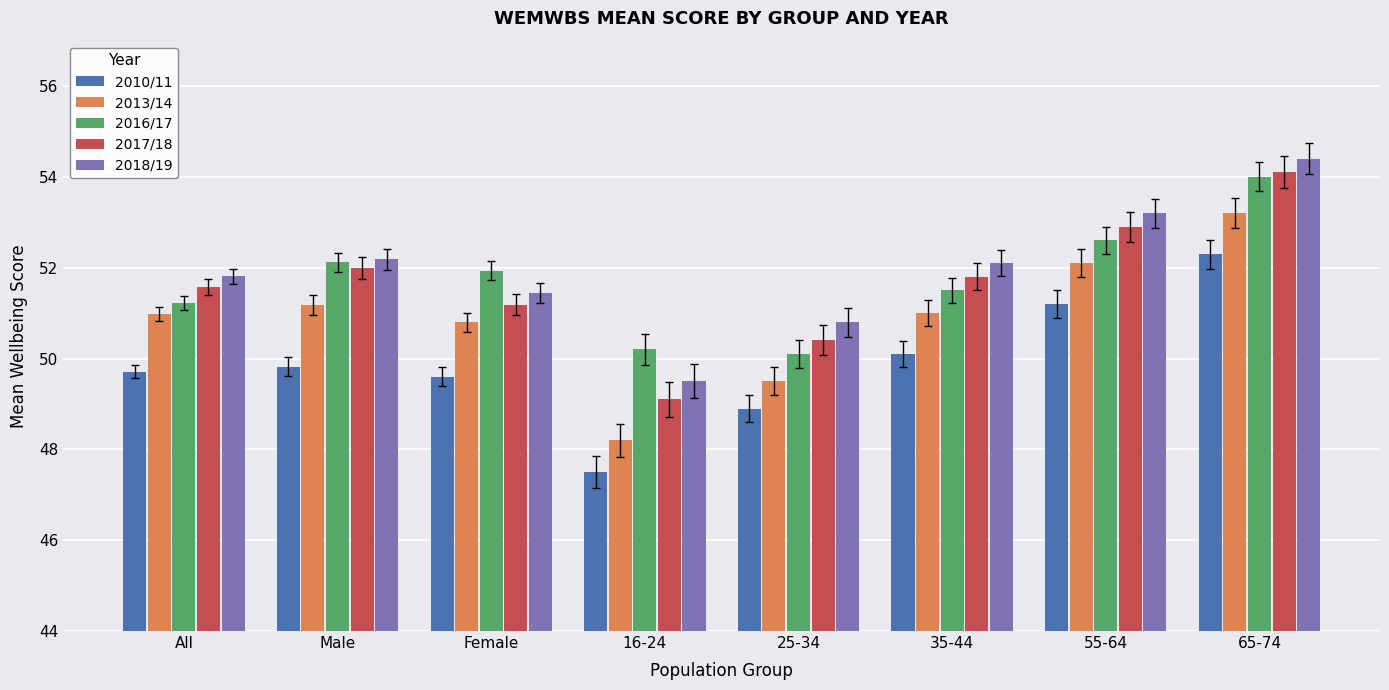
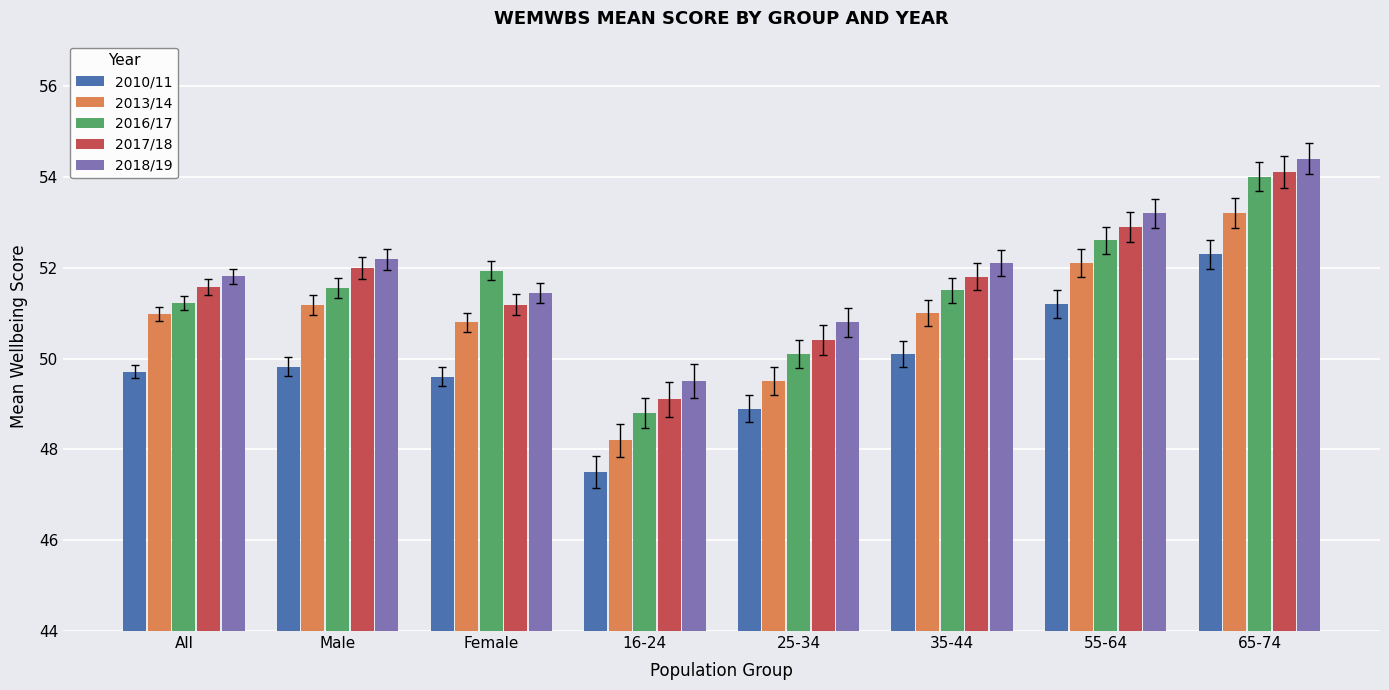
2016/17, Male: 52.1 -> 51.6
2016/17, 16-24: 50.2 -> 48.8
